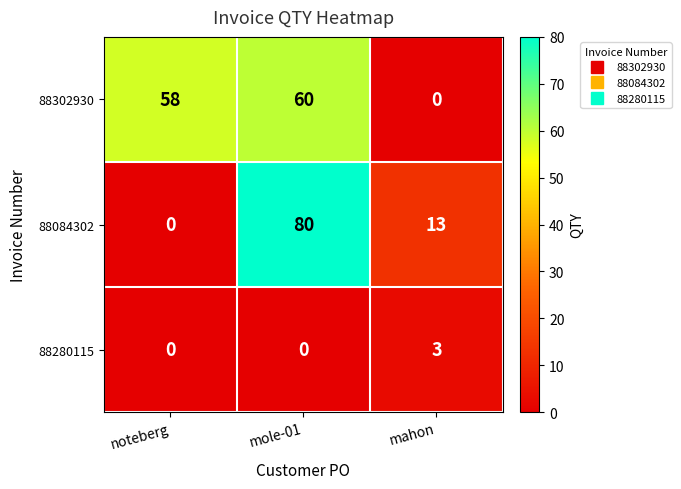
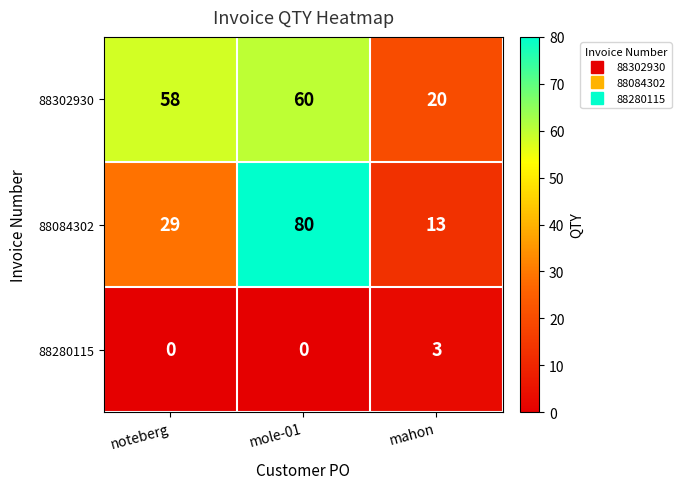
88302930, mahon: 0 -> 20
88084302, noteberg: 0 -> 29
